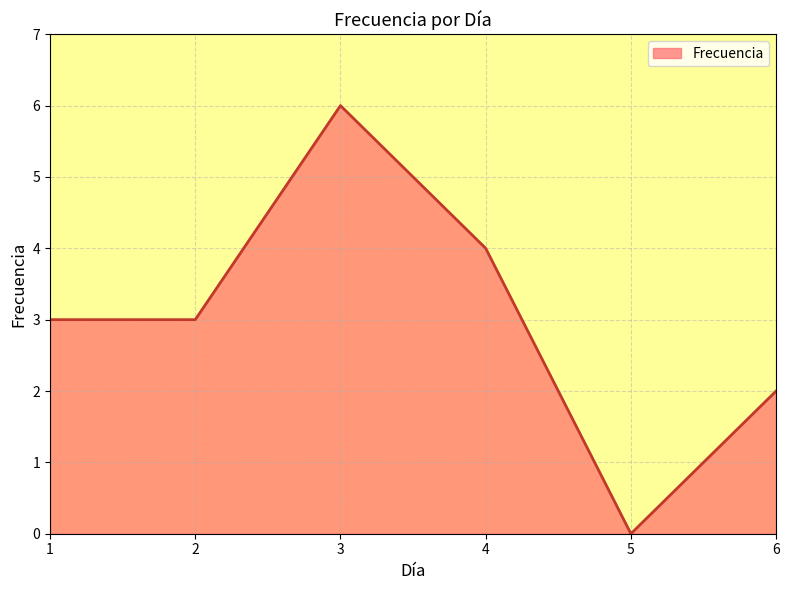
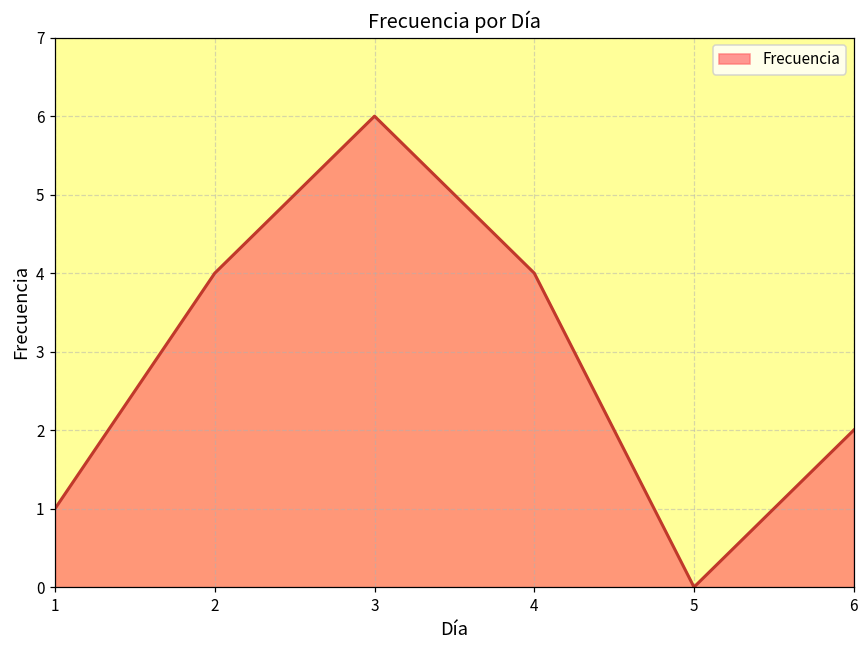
1: 3 -> 1
2: 3 -> 4
